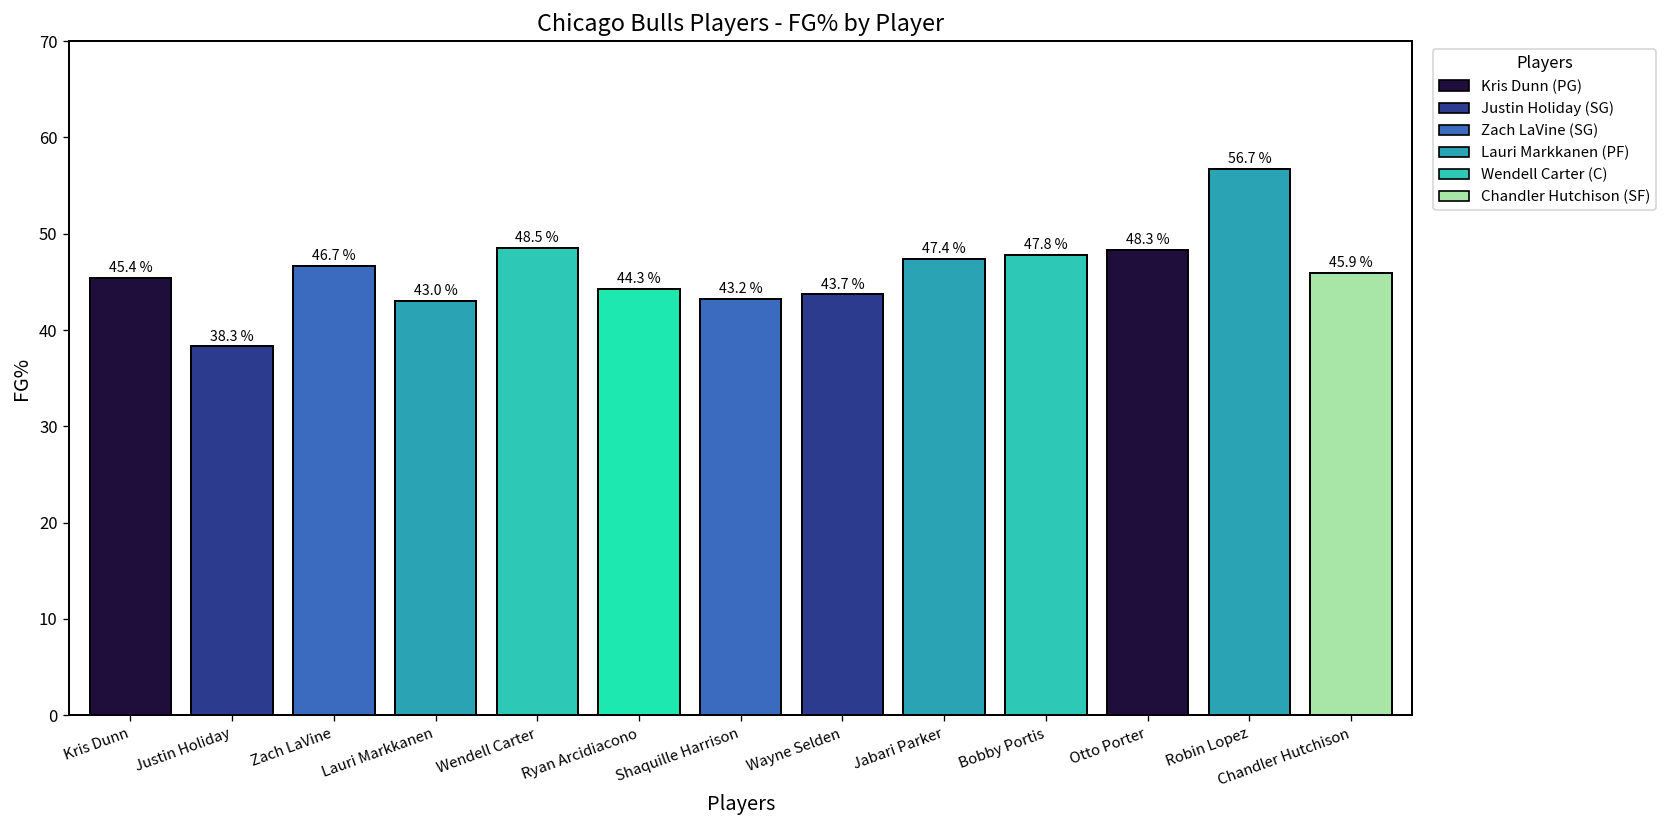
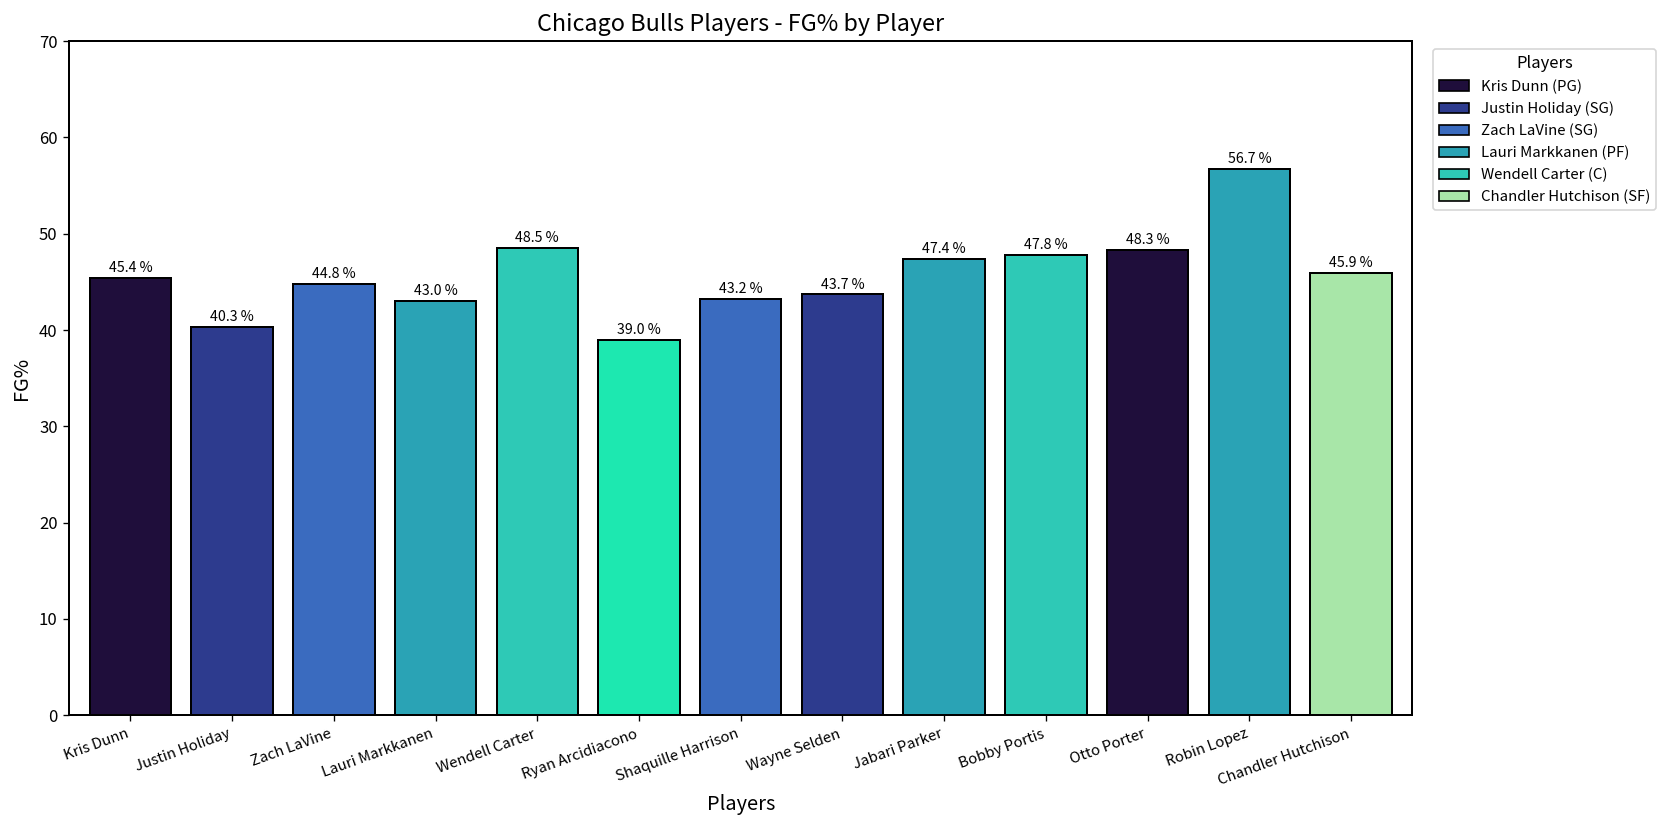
Justin Holiday: 38.3 % -> 40.3 %
Zach LaVine: 46.7 % -> 44.8 %
Ryan Arcidiacono: 44.3 % -> 39.0 %
